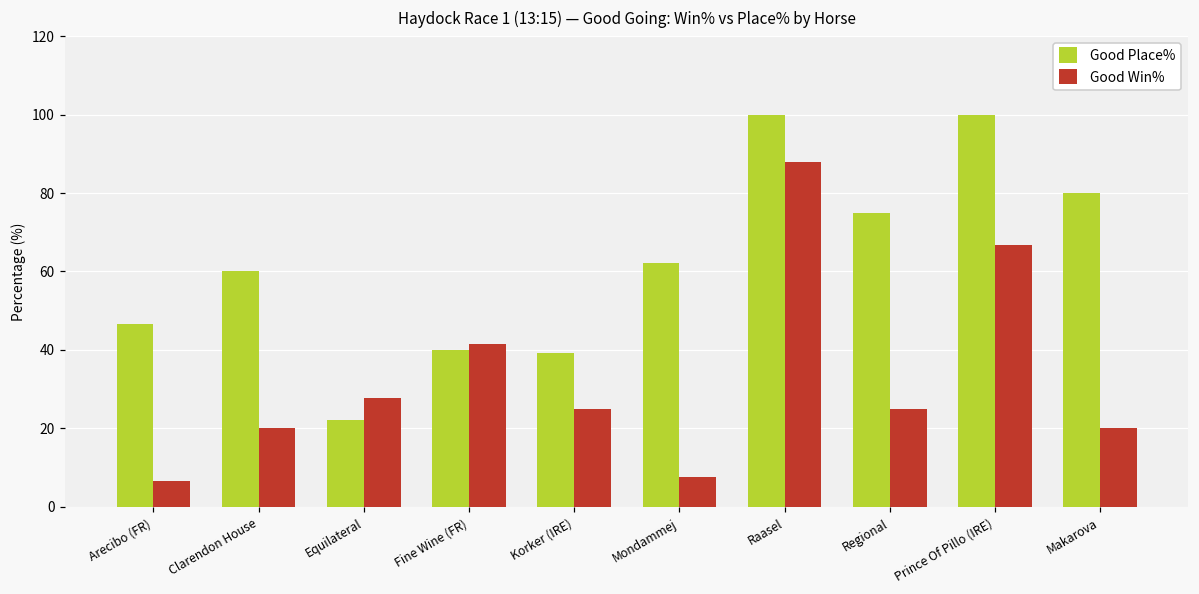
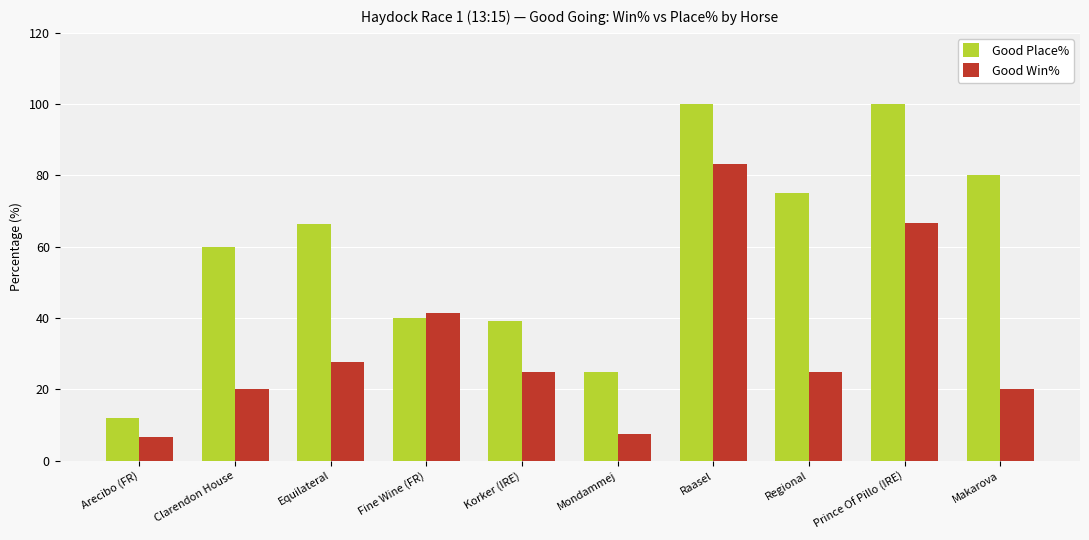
Good Place%, Arecibo (FR): 47 -> 12
Good Place%, Equilateral: 22 -> 66
Good Place%, Mondammej: 62 -> 25
Good Win%, Raasel: 88 -> 83
